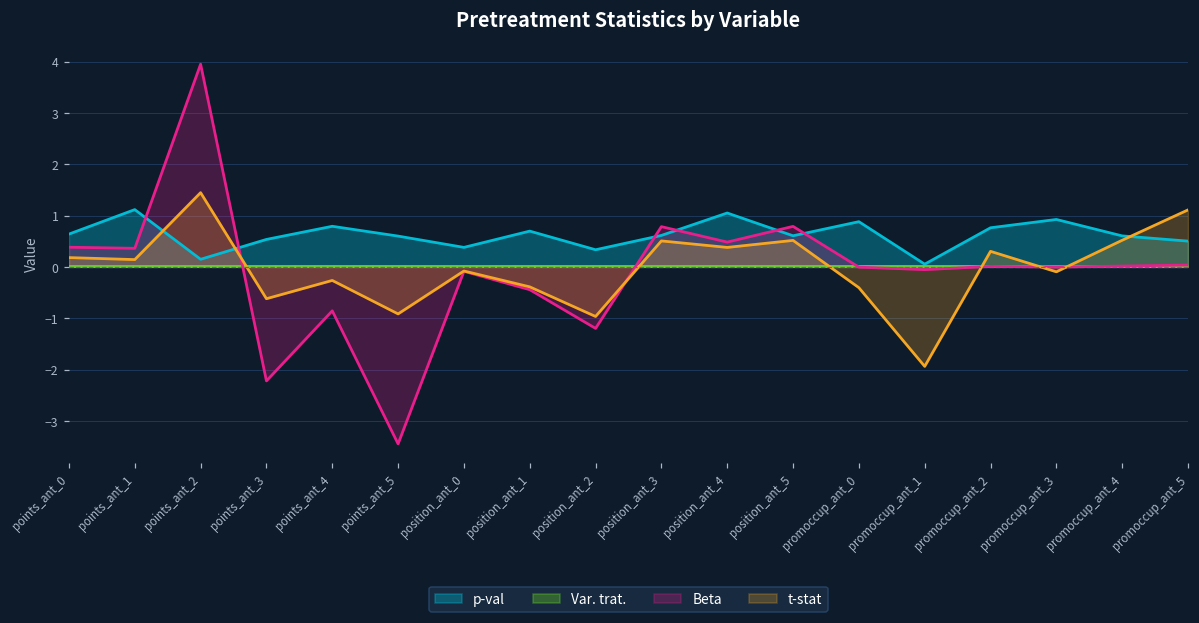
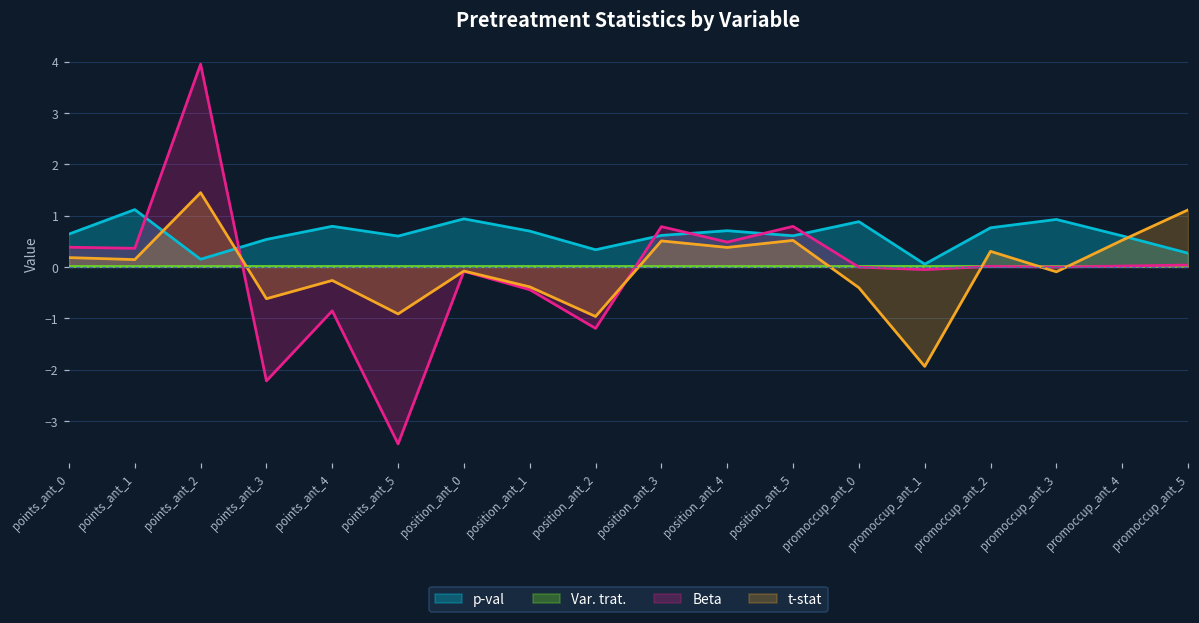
p-val, position_ant_0: 0.4 -> 0.9
p-val, position_ant_4: 1.1 -> 0.7
p-val, promoccup_ant_5: 0.5 -> 0.3
